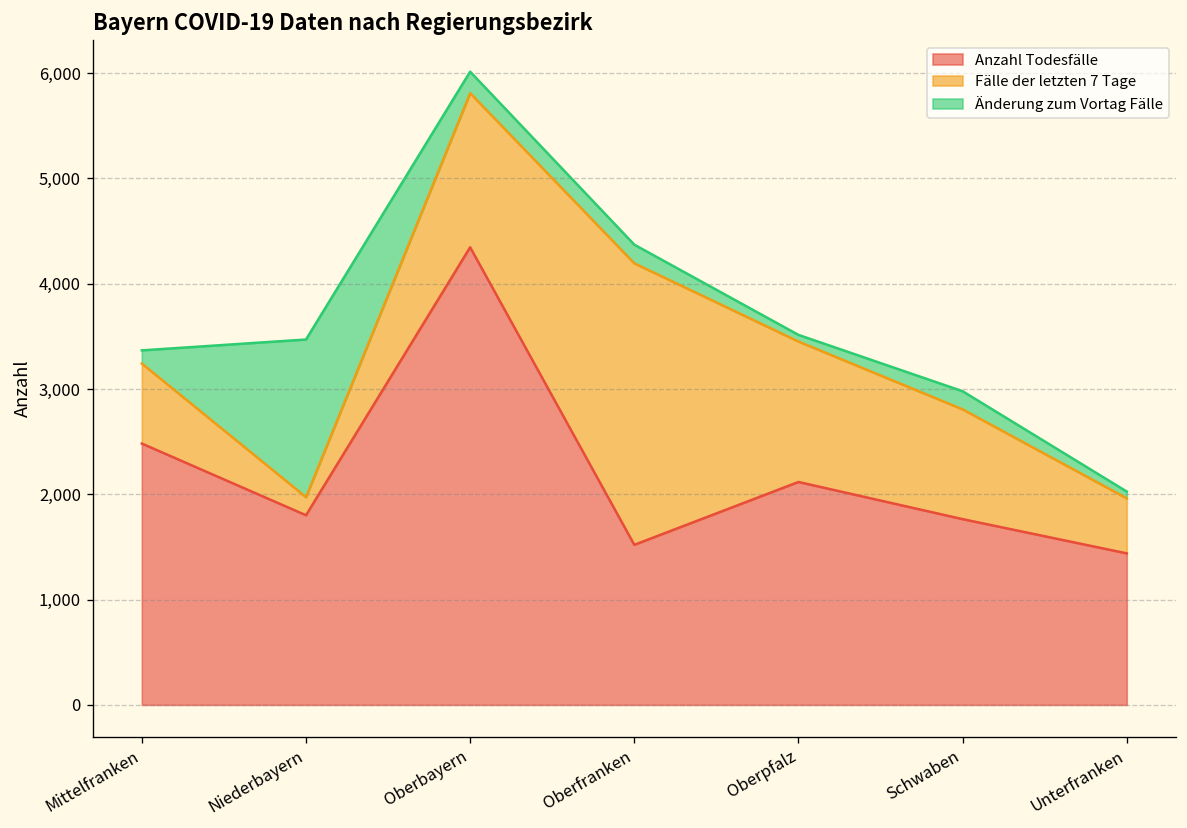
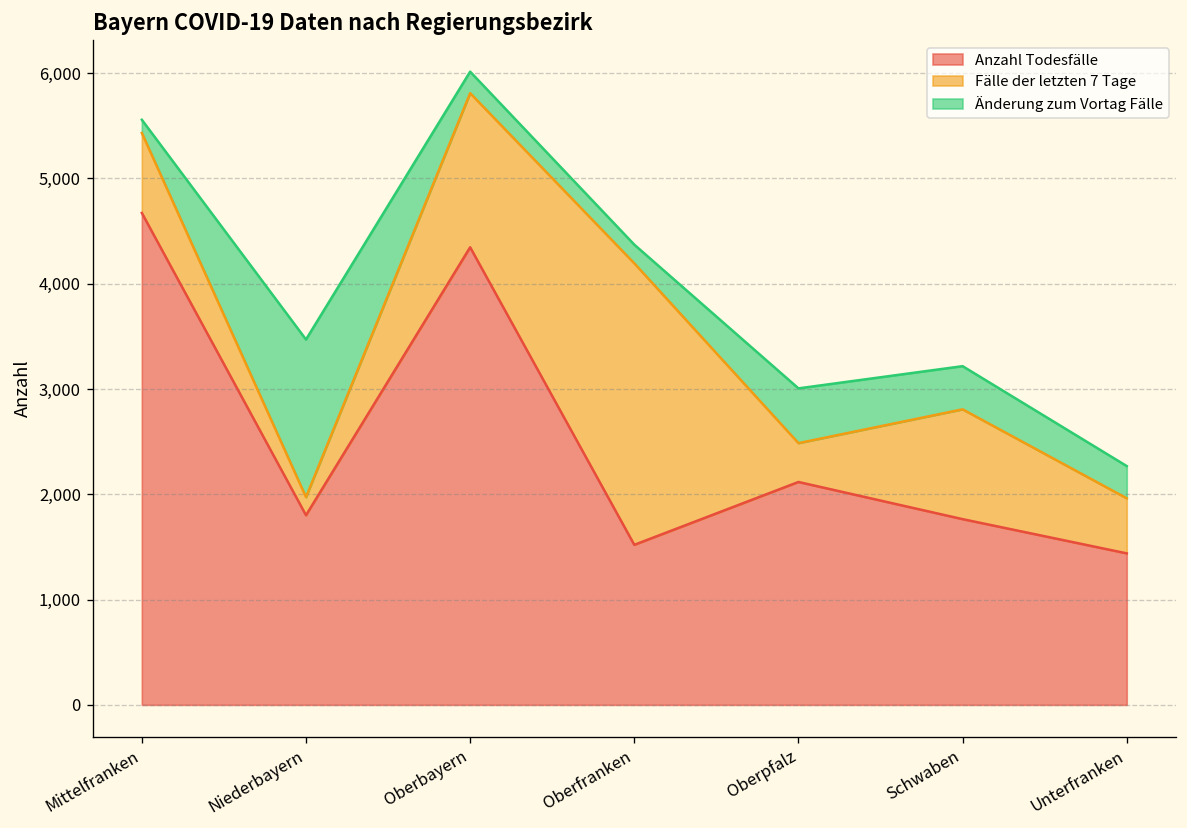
Anzahl Todesfälle, Mittelfranken: 2,500 -> 4,700
Fälle der letzten 7 Tage, Oberpfalz: 1,300 -> 400
Änderung zum Vortag Fälle, Oberpfalz: 100 -> 500
Änderung zum Vortag Fälle, Schwaben: 200 -> 400
Änderung zum Vortag Fälle, Unterfranken: 100 -> 300
